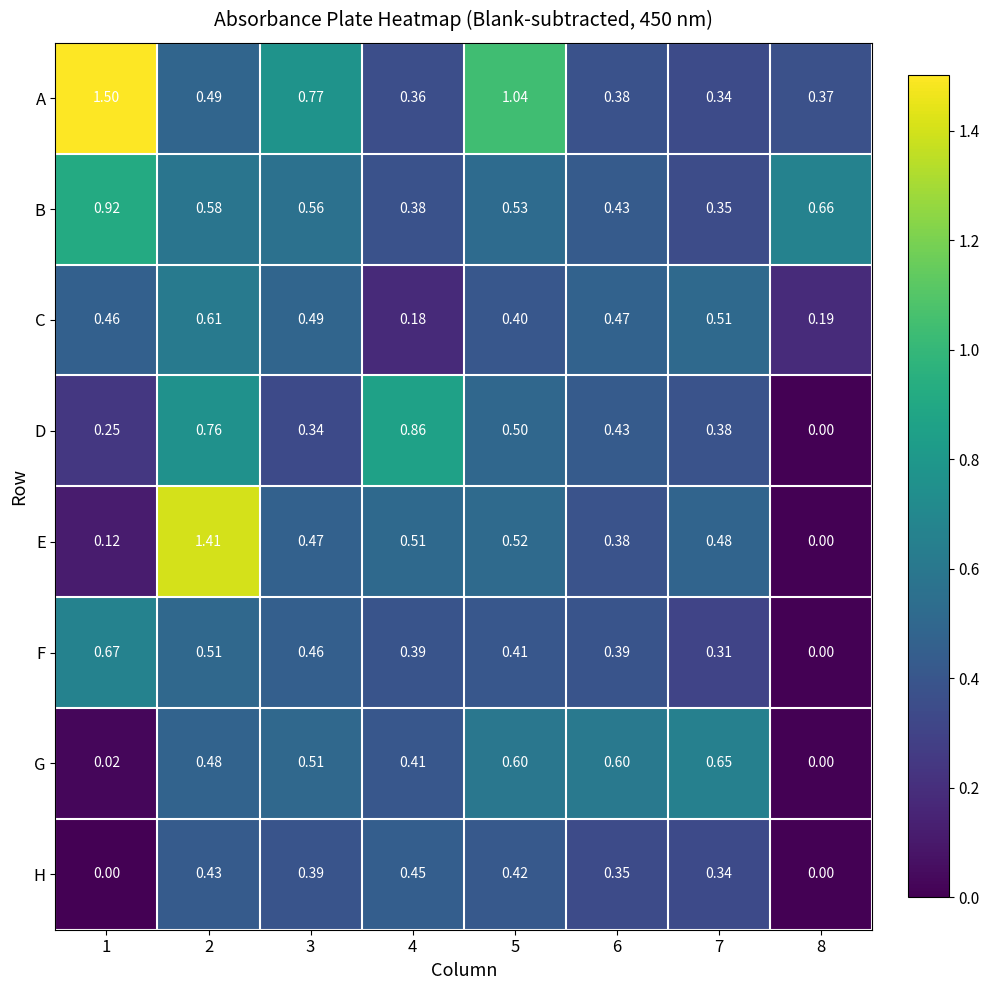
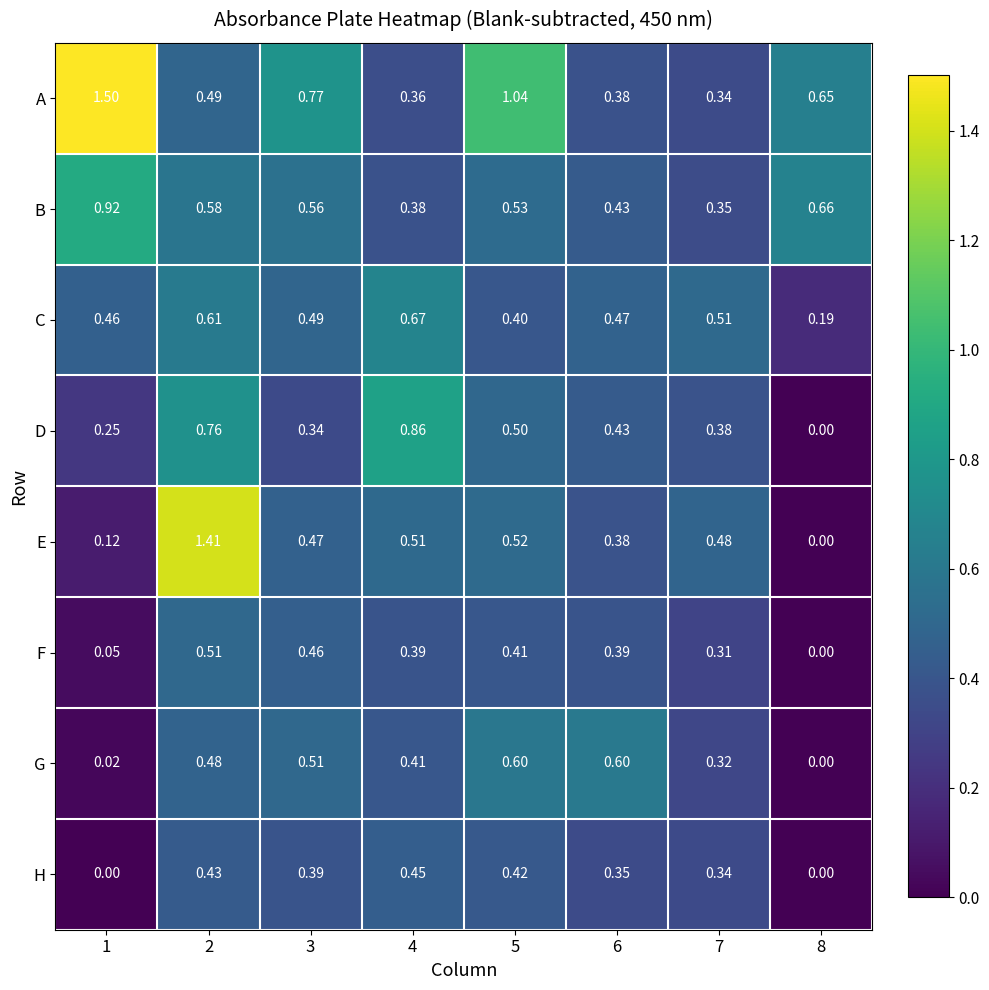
A, 8: 0.37 -> 0.65
C, 4: 0.18 -> 0.67
F, 1: 0.67 -> 0.05
G, 7: 0.65 -> 0.32
